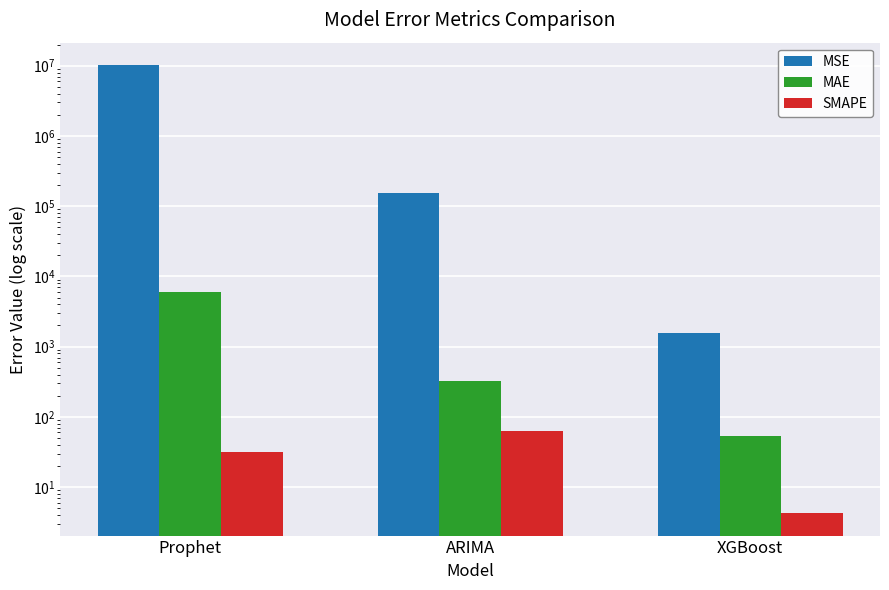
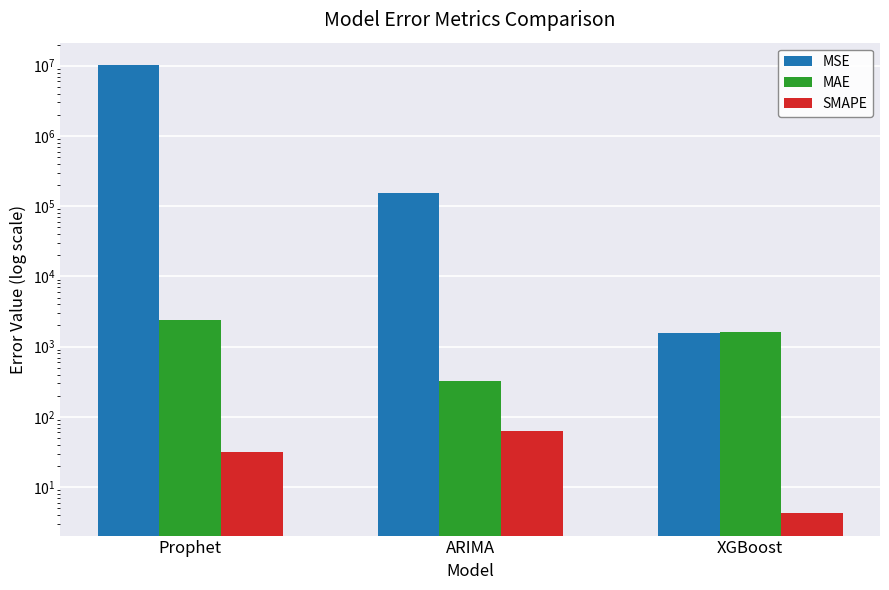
MAE, Prophet: 6000 -> 2400
MAE, XGBoost: 50 -> 1600
